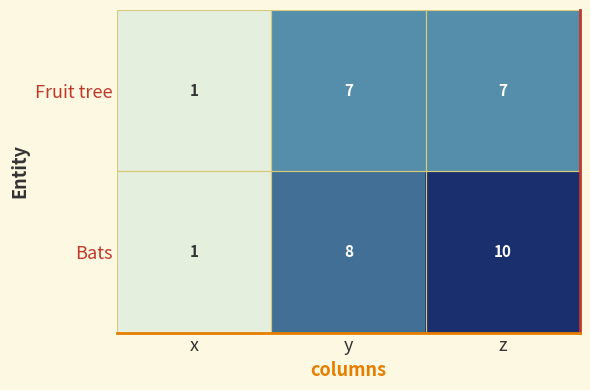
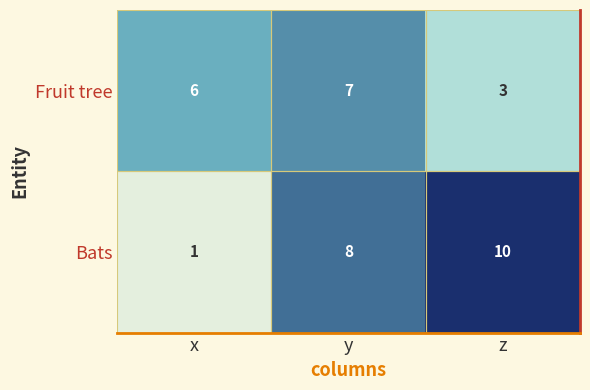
Fruit tree, x: 1 -> 6
Fruit tree, z: 7 -> 3
